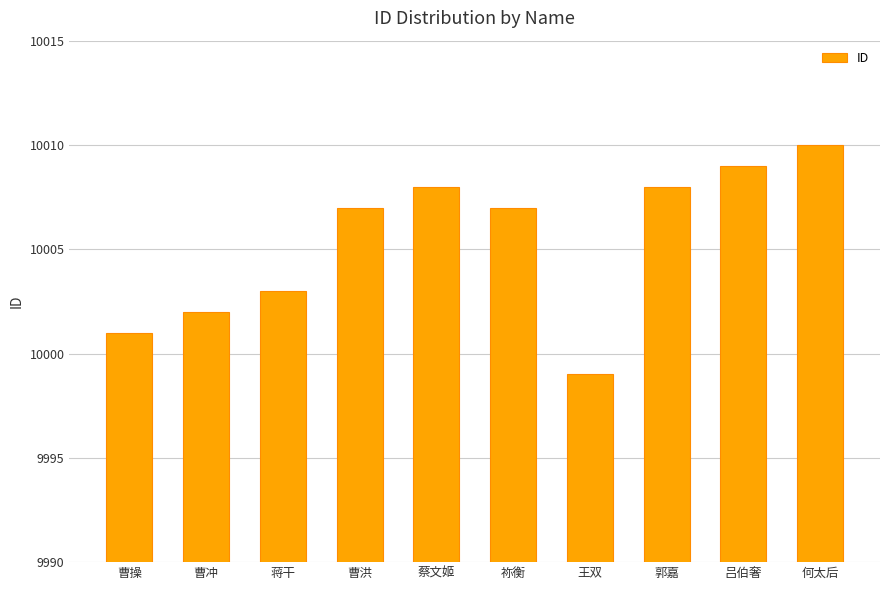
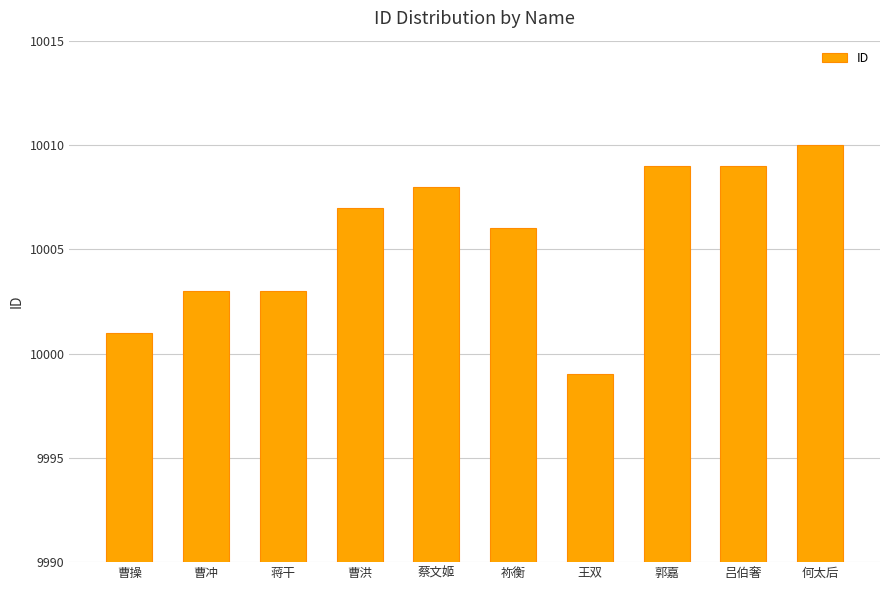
曹冲: 10002 -> 10003
祢衡: 10007 -> 10006
郭嘉: 10008 -> 10009
